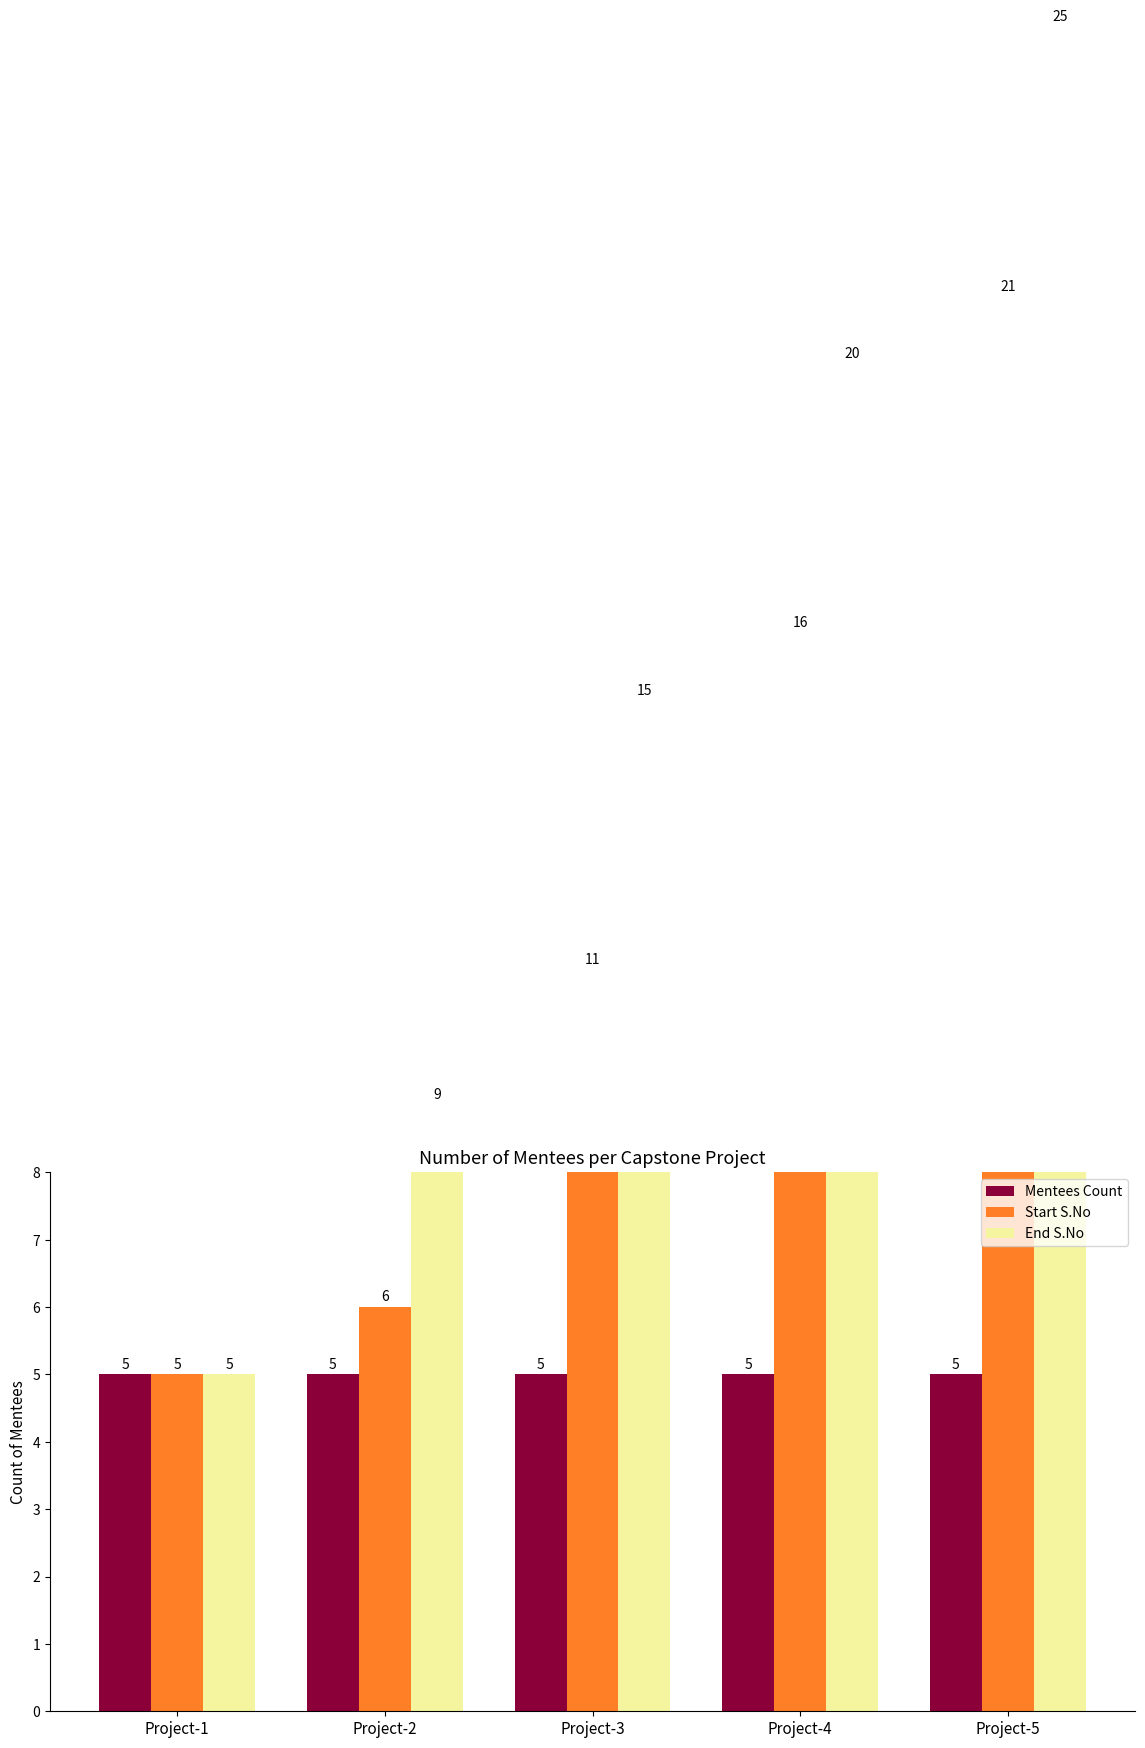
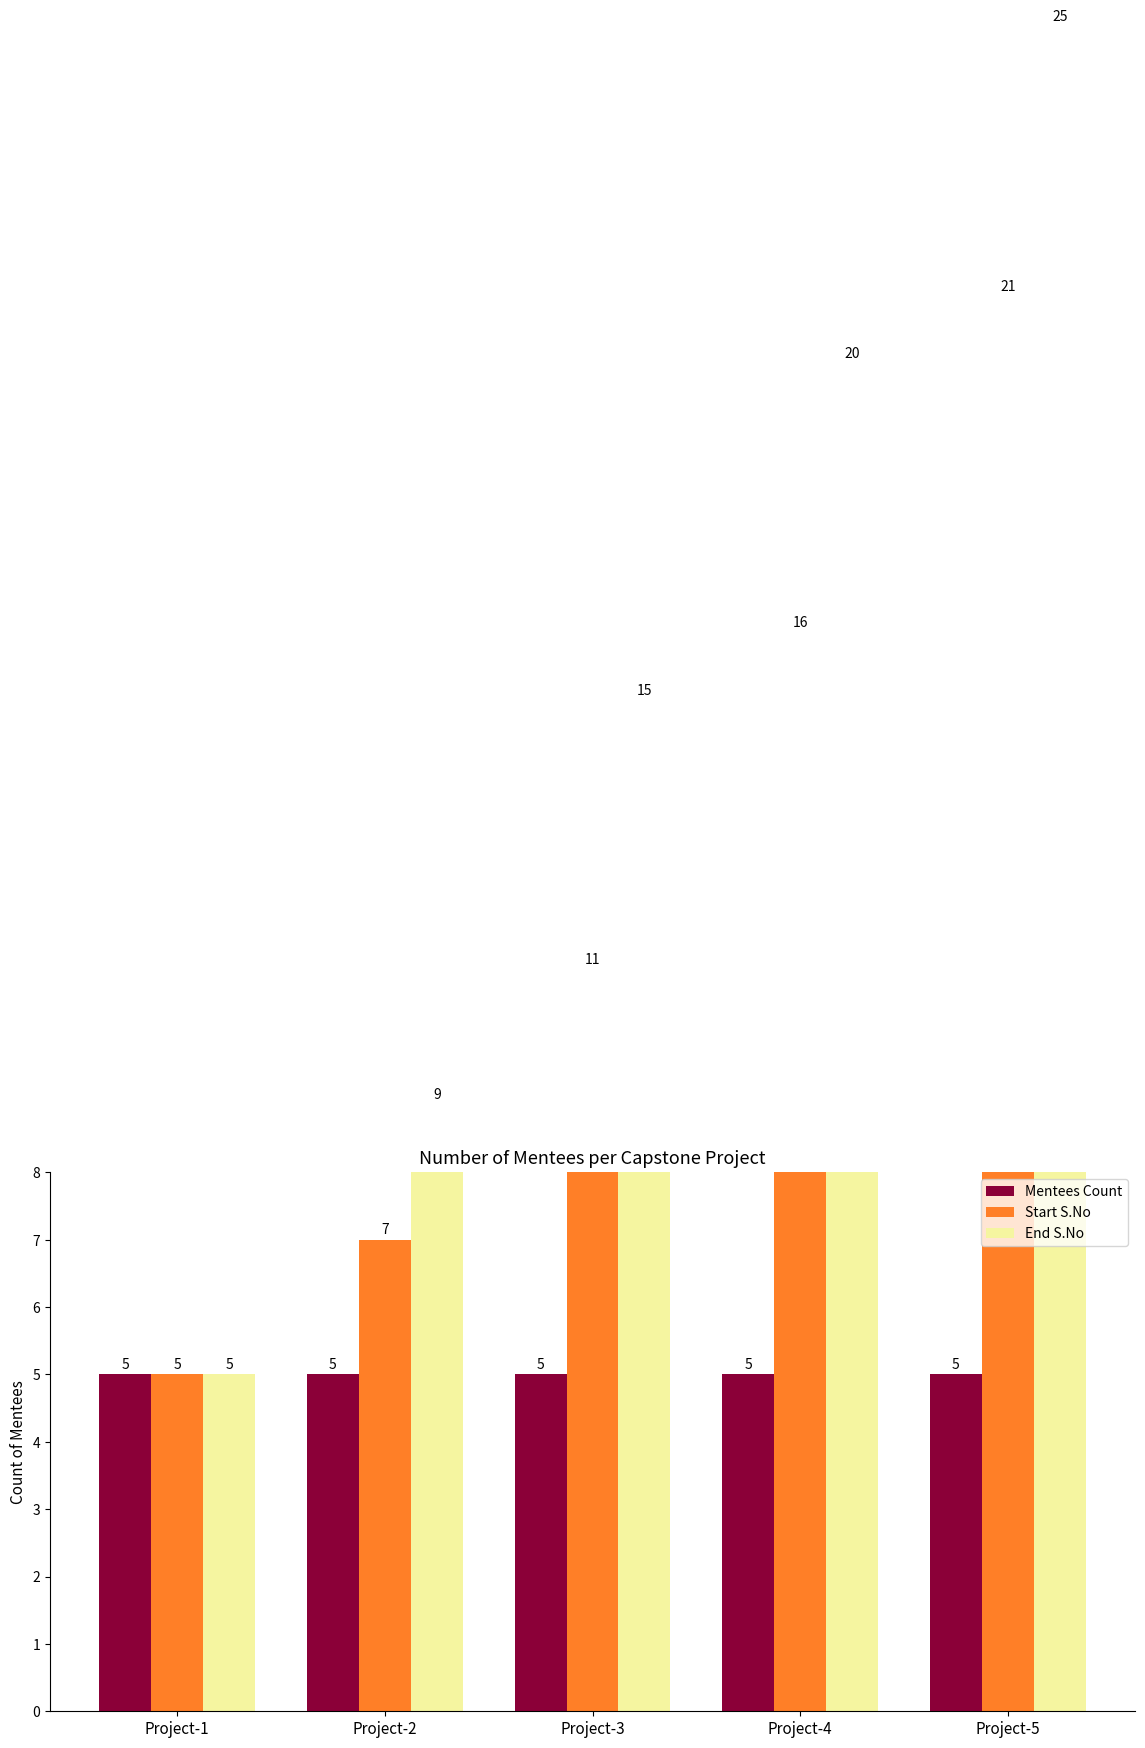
Start S.No, Project-2: 6 -> 7
